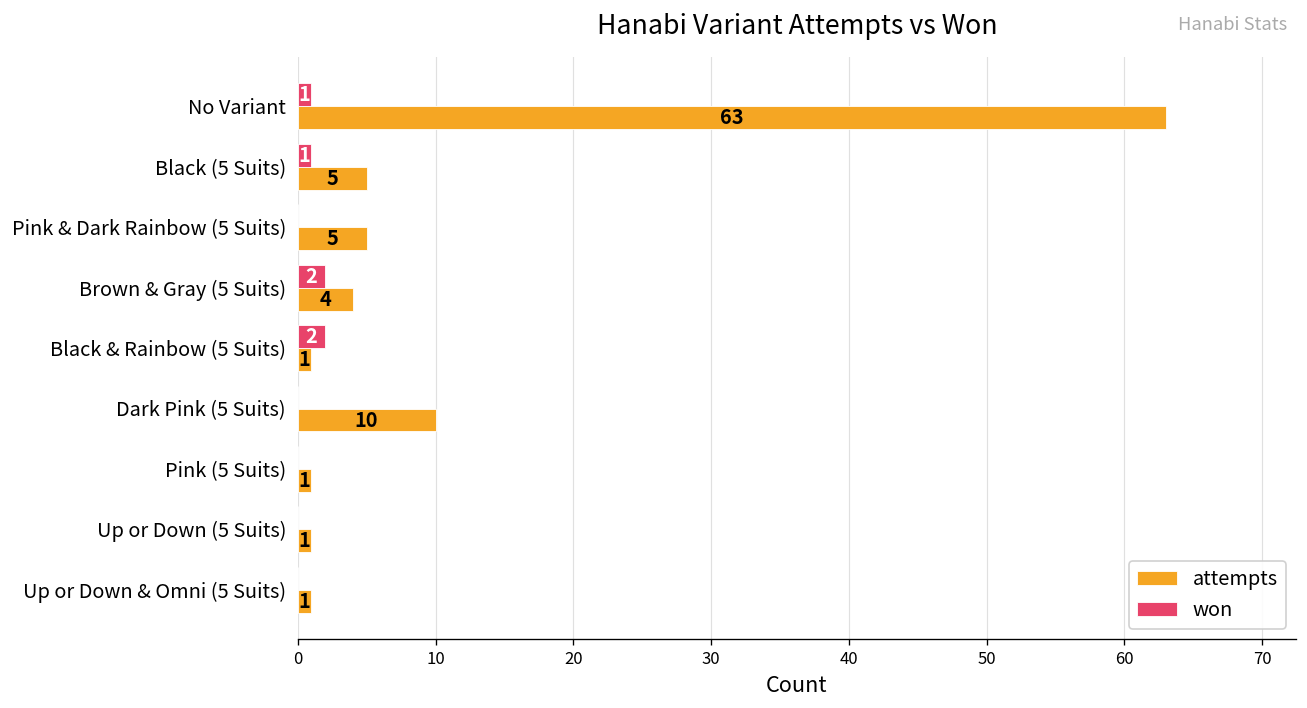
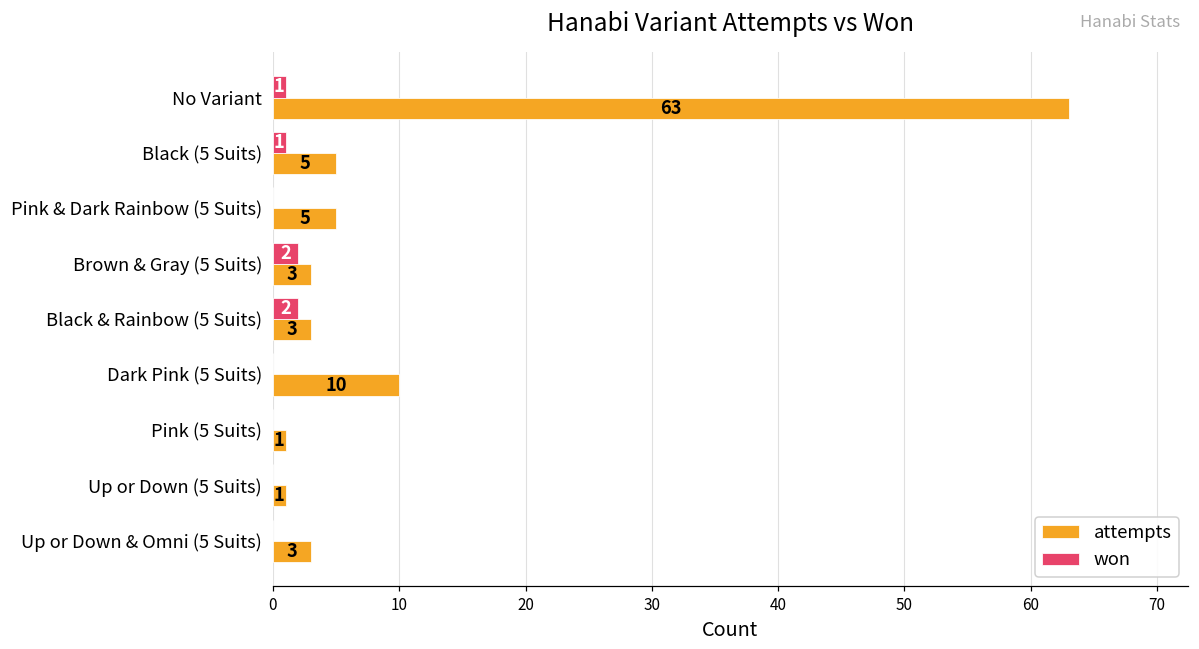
attempts, Brown & Gray (5 Suits): 4 -> 3
attempts, Black & Rainbow (5 Suits): 1 -> 3
attempts, Up or Down & Omni (5 Suits): 1 -> 3
